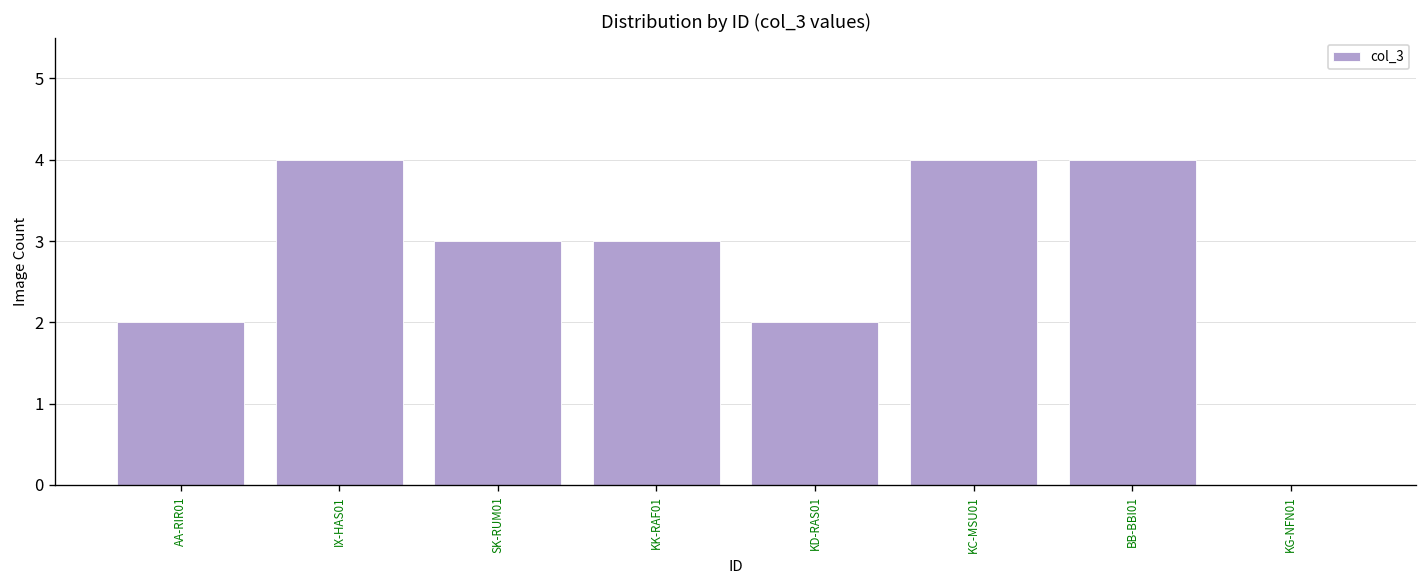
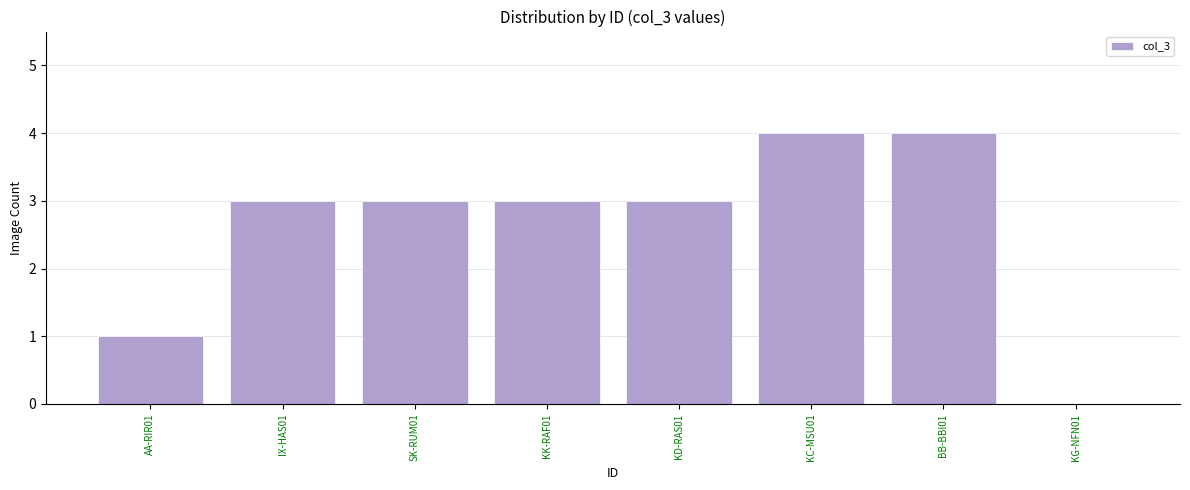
AA-RIR01: 2 -> 1
IX-HAS01: 4 -> 3
KD-RAS01: 2 -> 3
